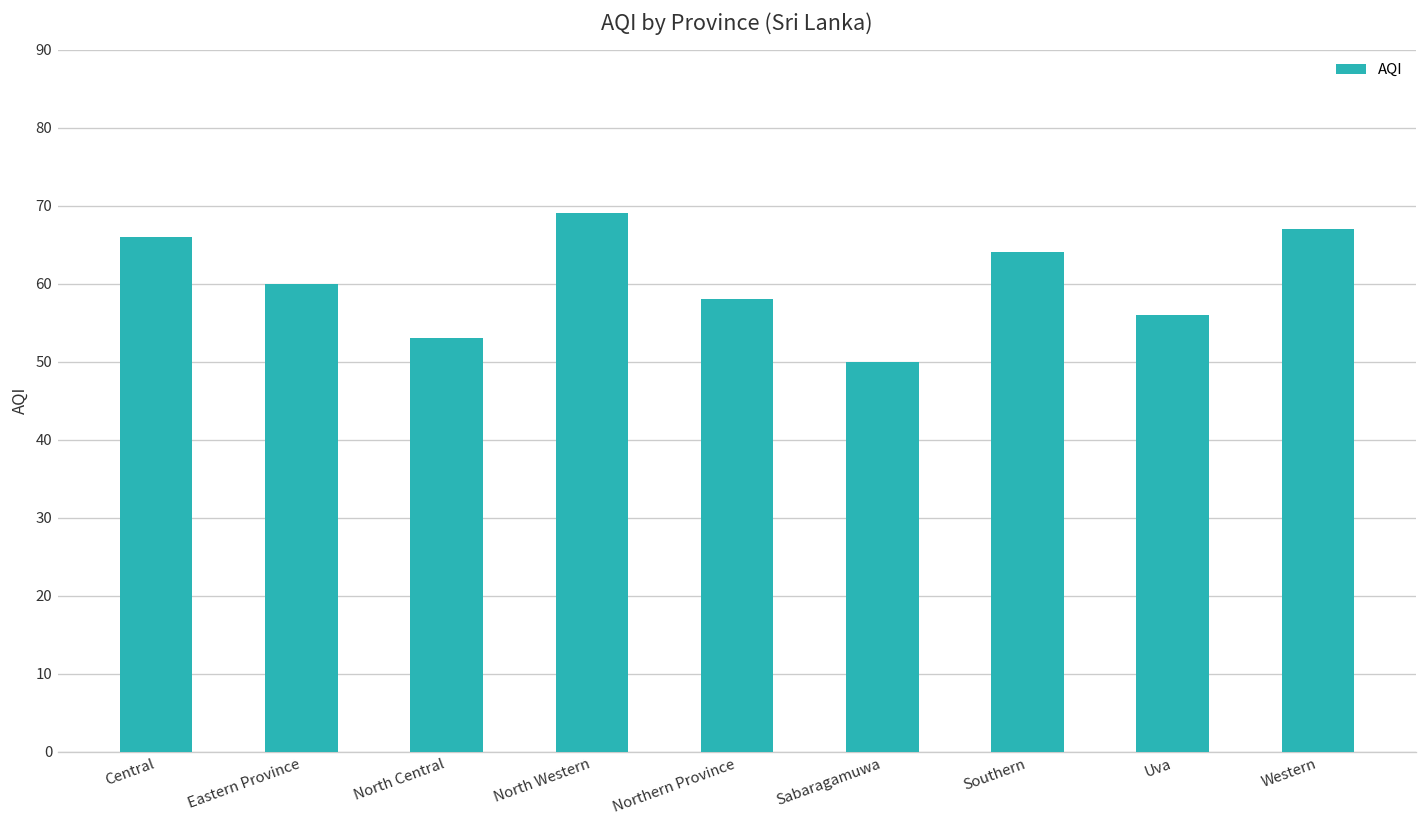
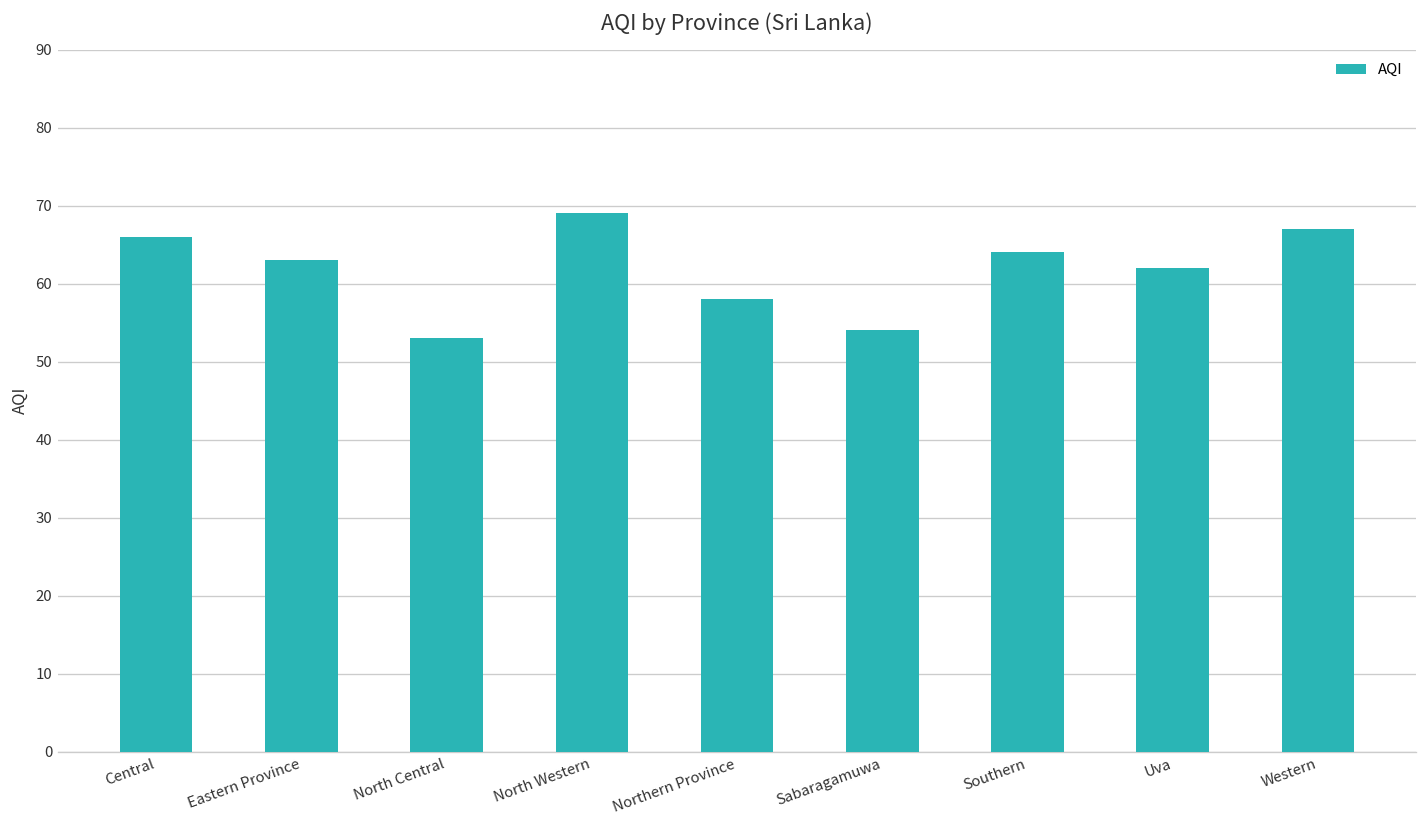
Eastern Province: 60 -> 63
Sabaragamuwa: 50 -> 54
Uva: 56 -> 62
